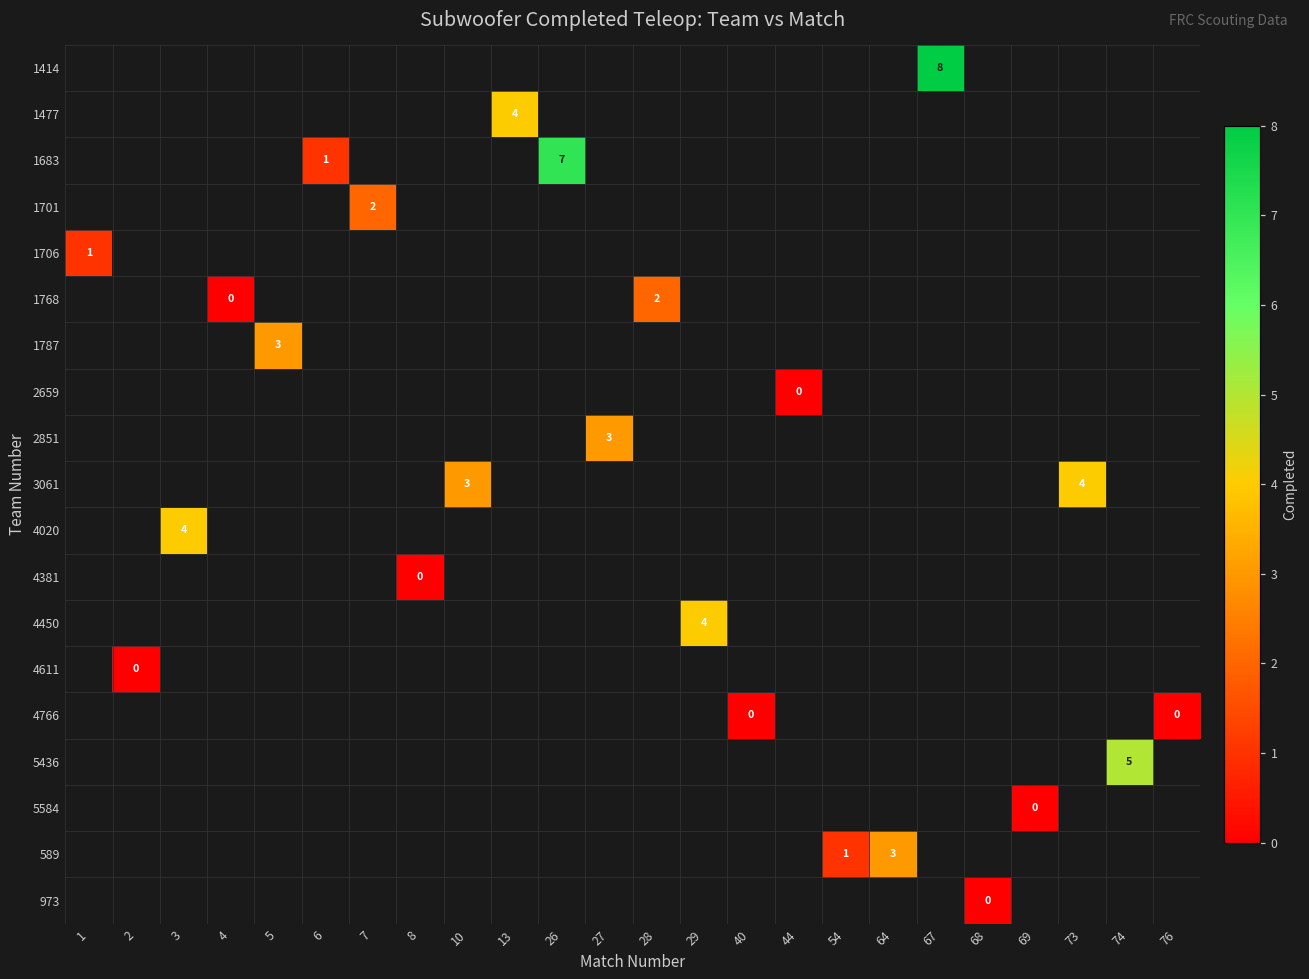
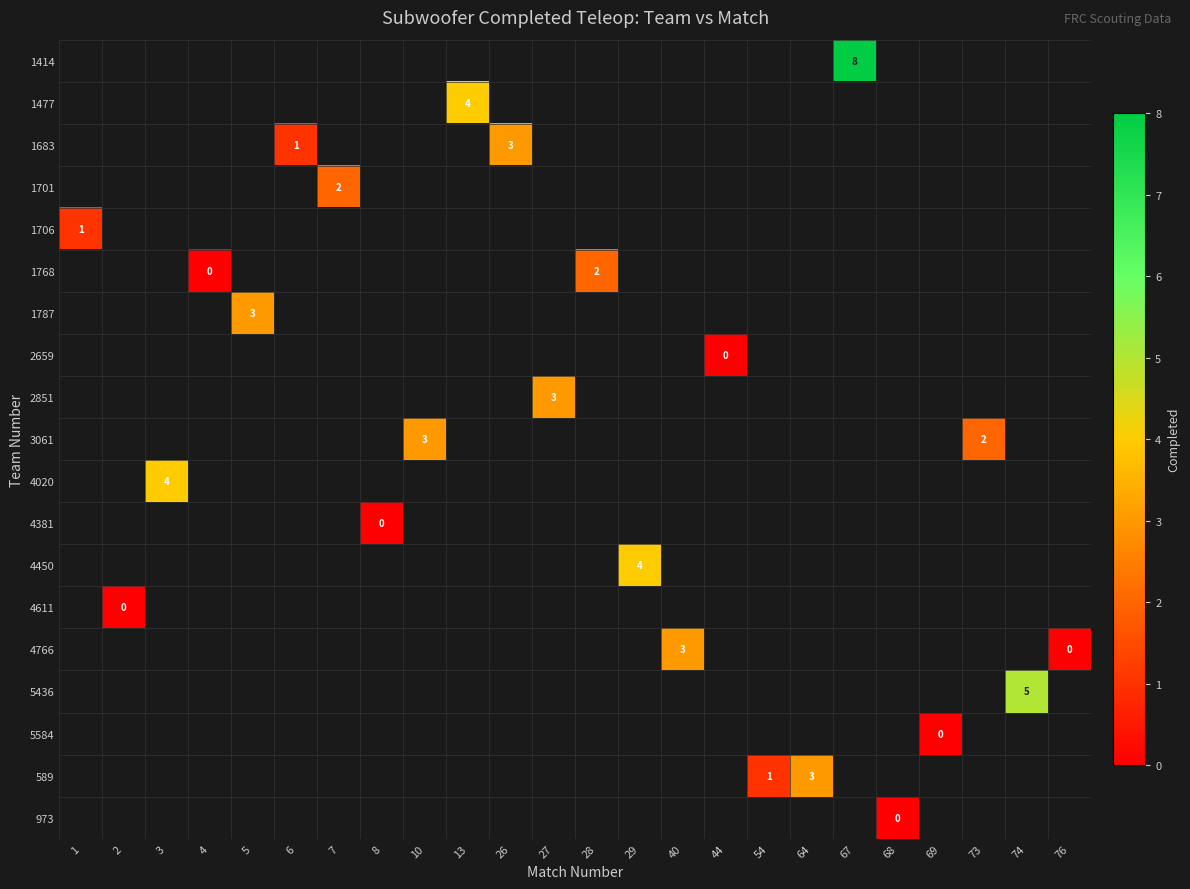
1683, 26: 7 -> 3
3061, 73: 4 -> 2
4766, 40: 0 -> 3
